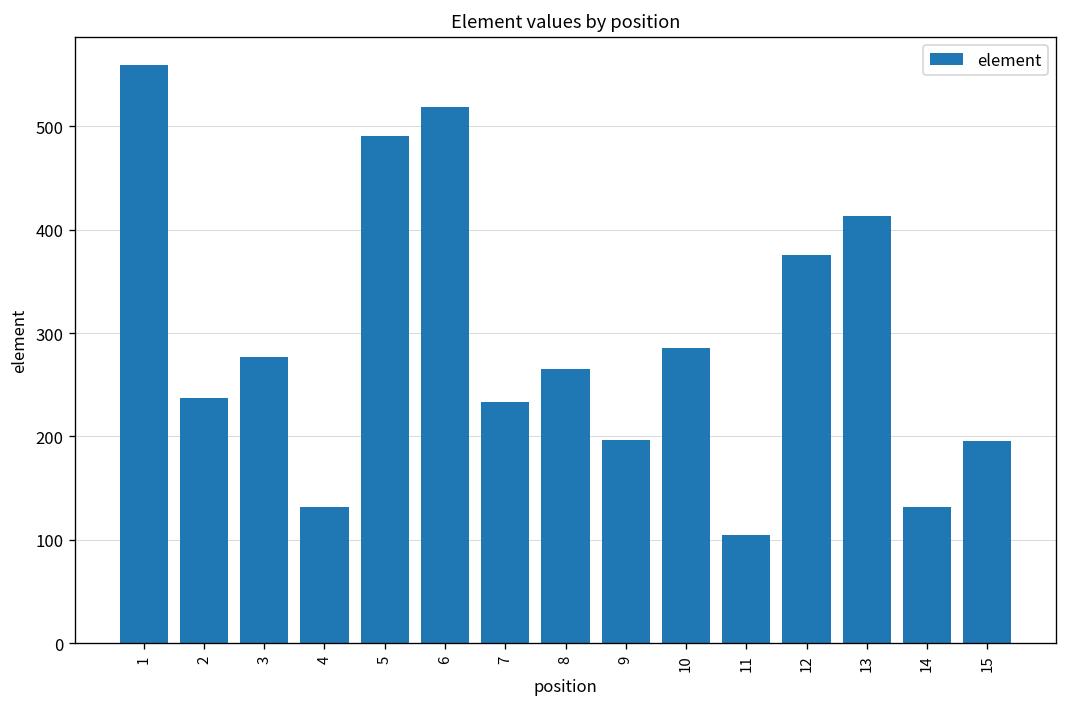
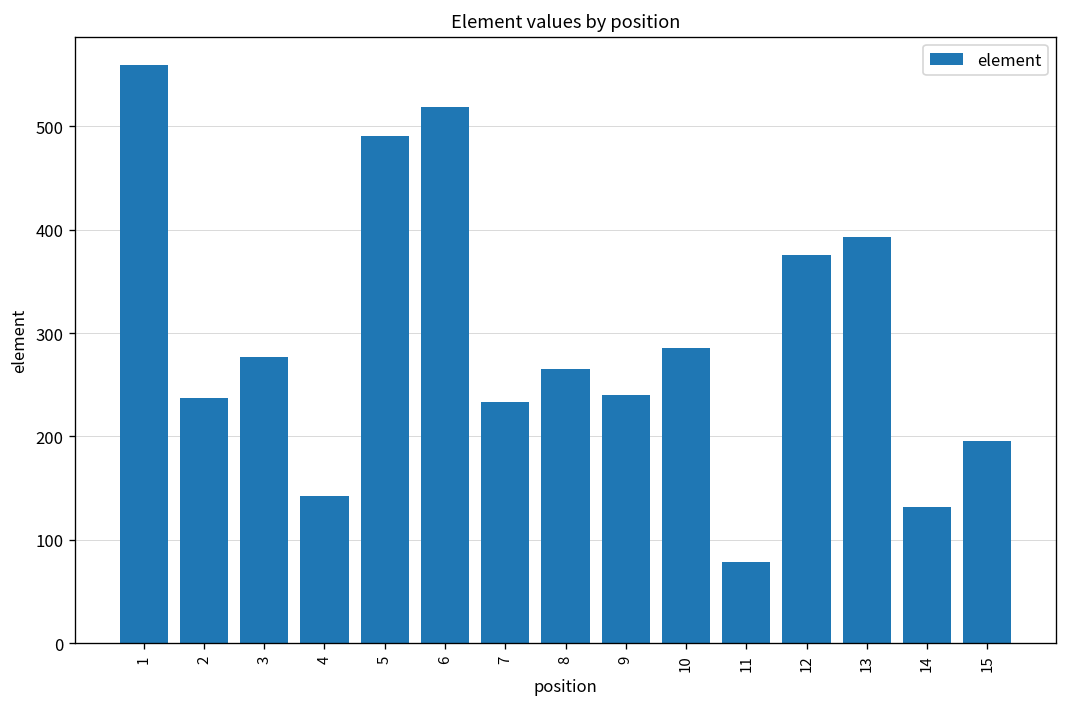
4: 130 -> 140
9: 200 -> 240
11: 110 -> 80
13: 410 -> 390
